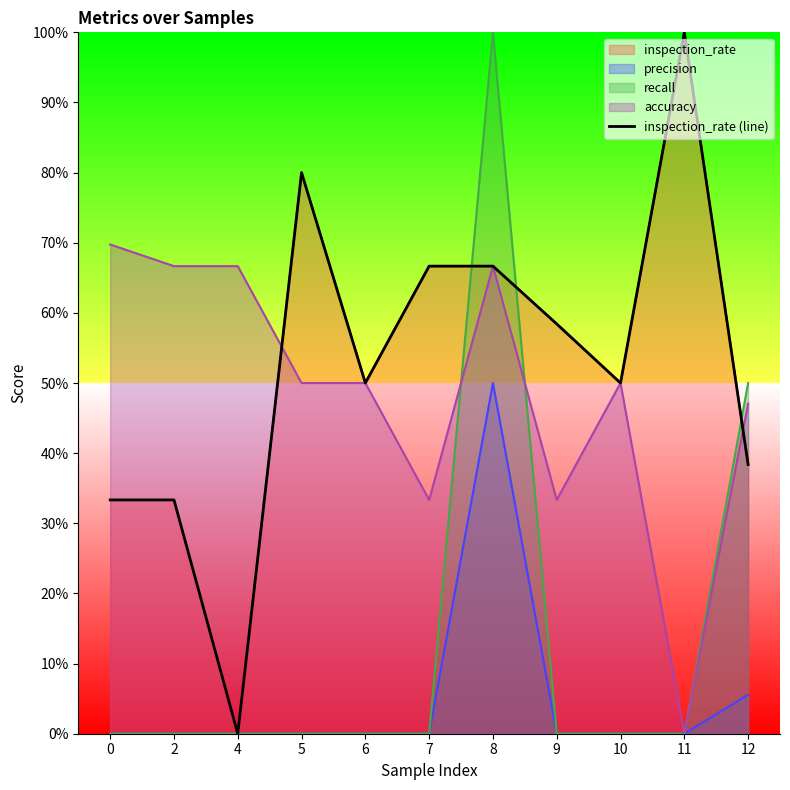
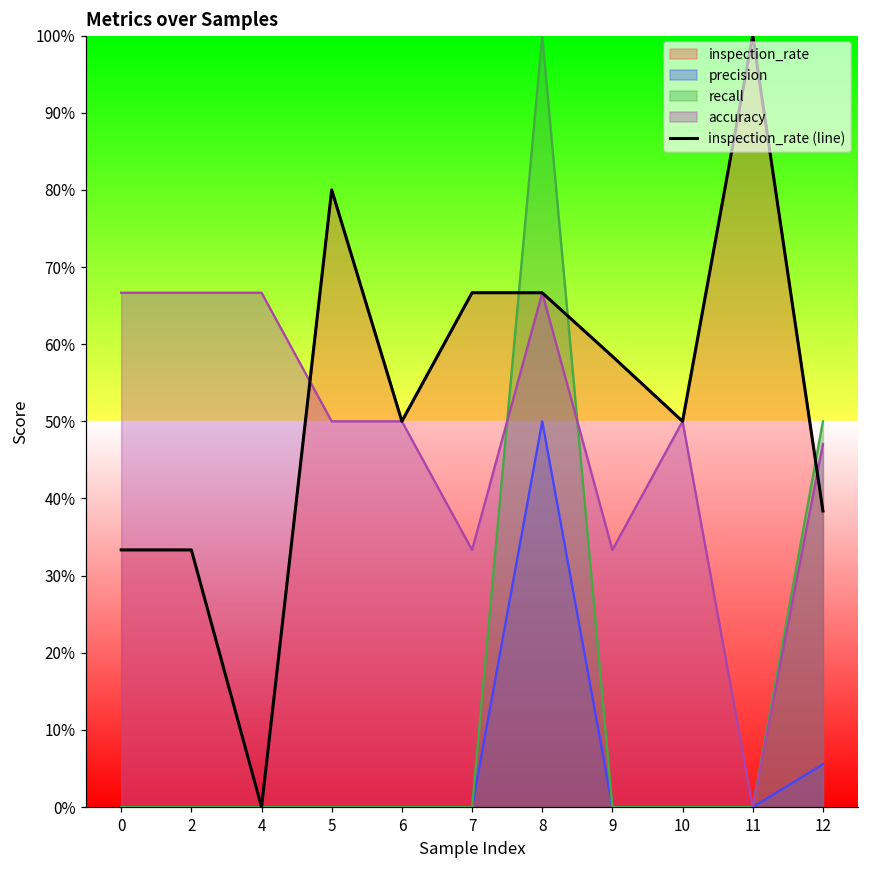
accuracy, 0: 70% -> 67%
